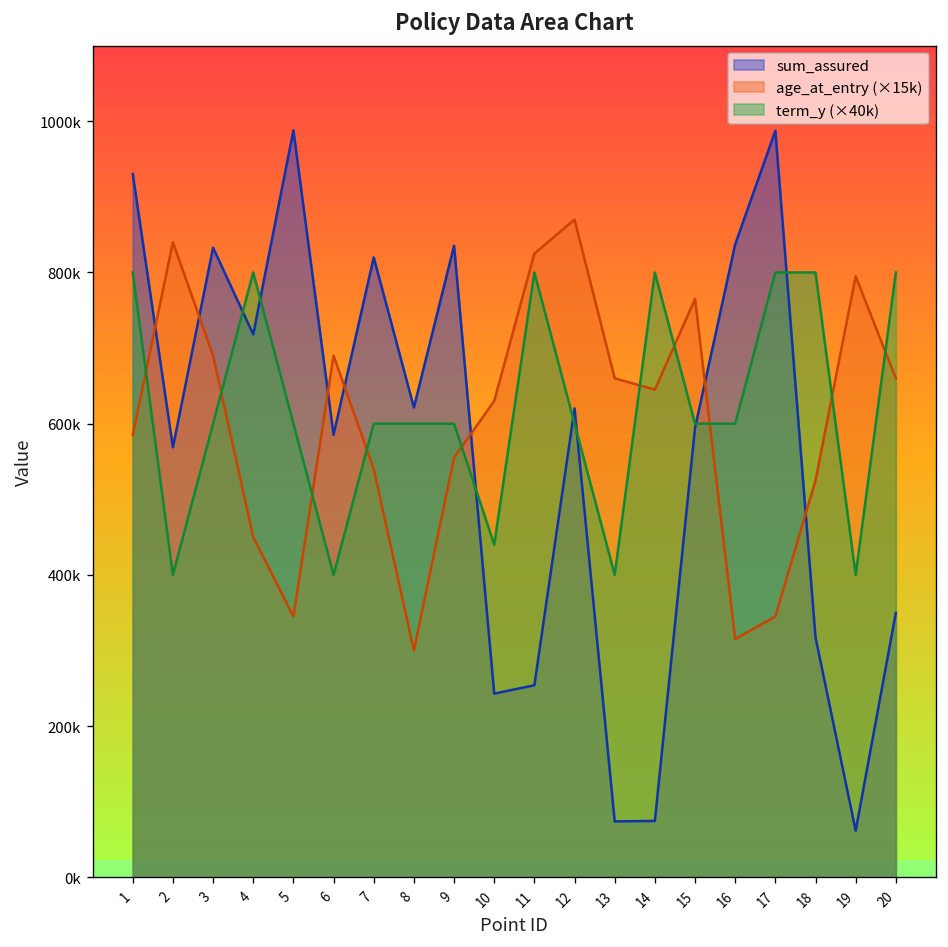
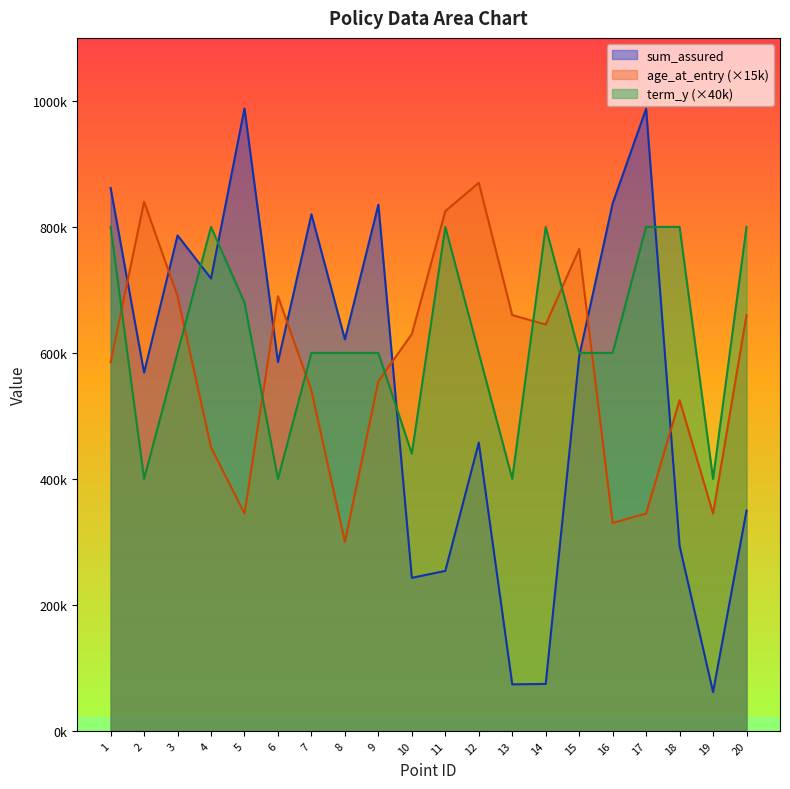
sum_assured, 1: 930000 -> 860000
sum_assured, 3: 830000 -> 790000
term_y (×40k), 5: 600000 -> 680000
sum_assured, 12: 620000 -> 460000
age_at_entry (×15k), 16: 320000 -> 330000
sum_assured, 18: 320000 -> 290000
age_at_entry (×15k), 19: 800000 -> 350000
